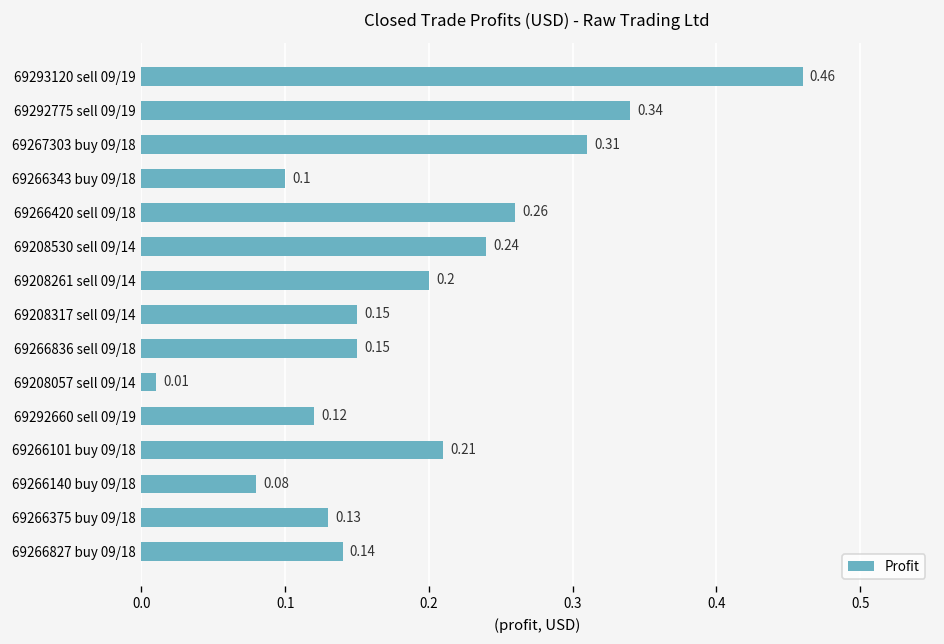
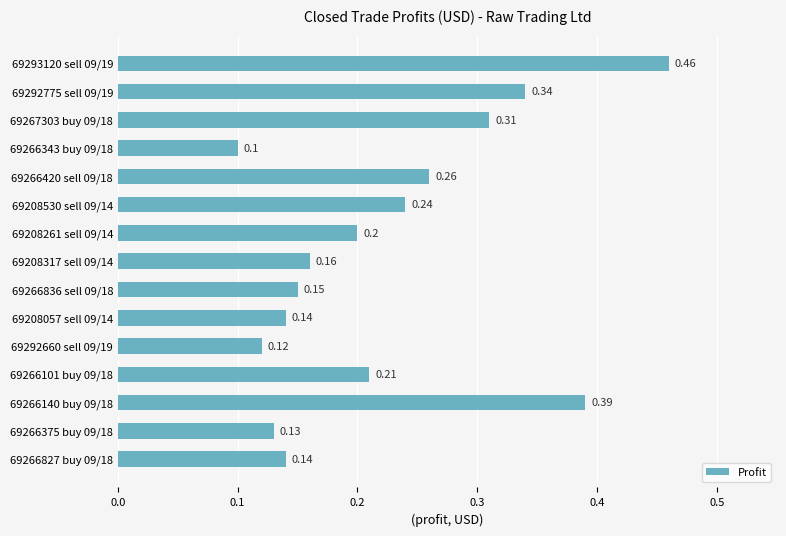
69208317 sell 09/14: 0.15 -> 0.16
69208057 sell 09/14: 0.01 -> 0.14
69266140 buy 09/18: 0.08 -> 0.39
